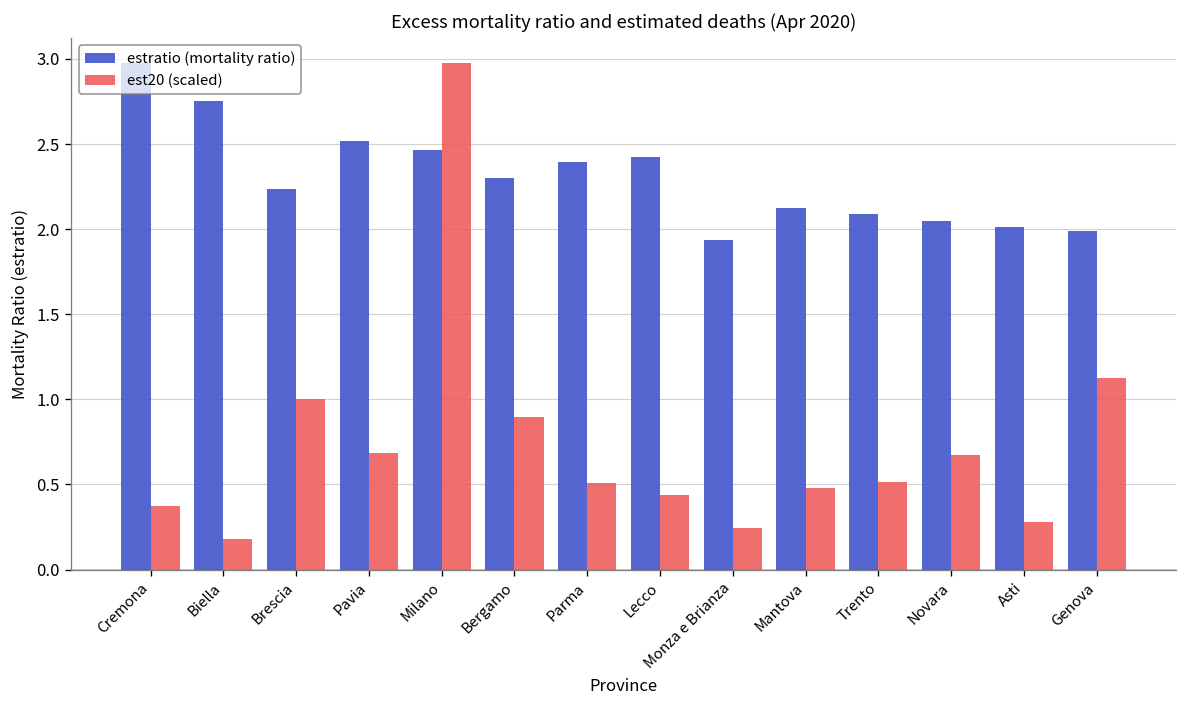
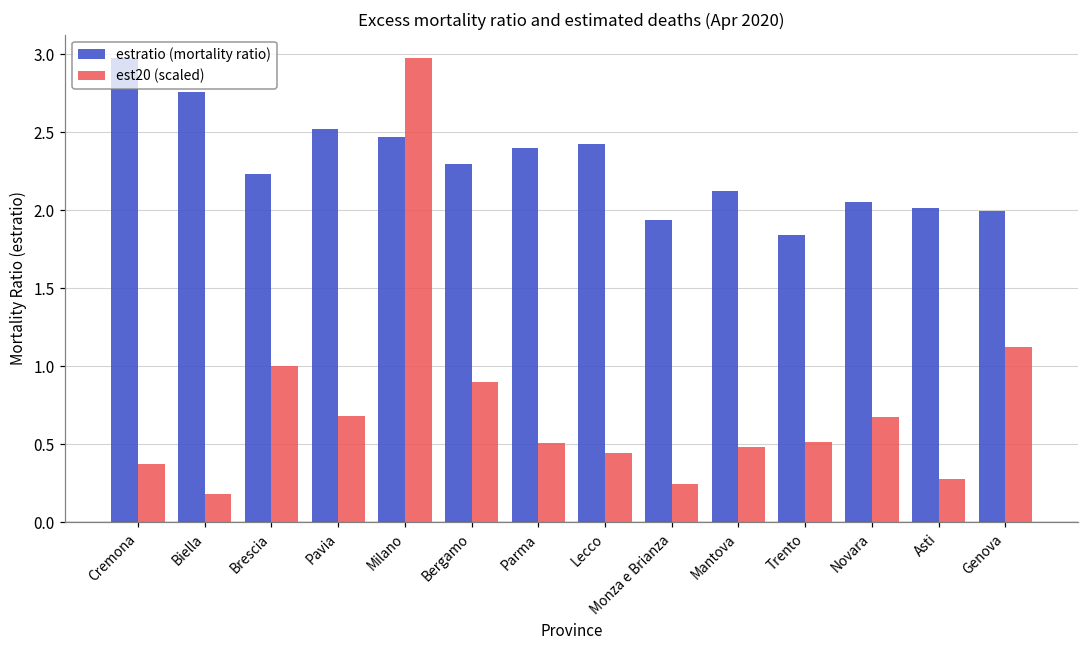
estratio (mortality ratio), Trento: 2.09 -> 1.84
